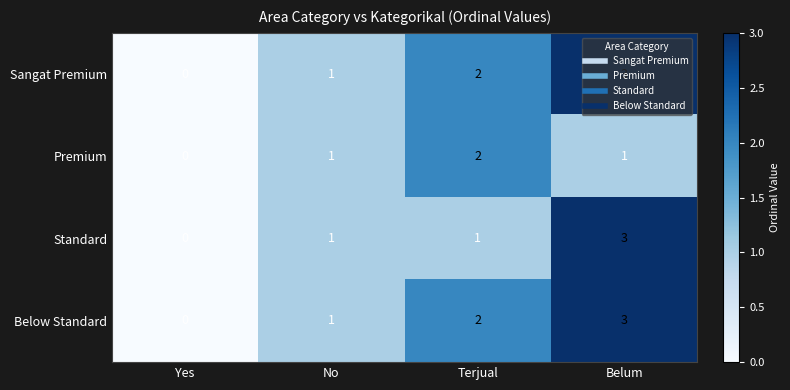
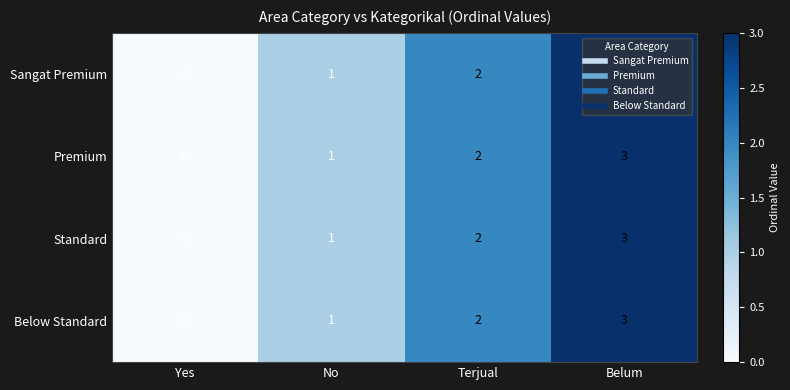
Premium, Belum: 1 -> 3
Standard, Terjual: 1 -> 2
